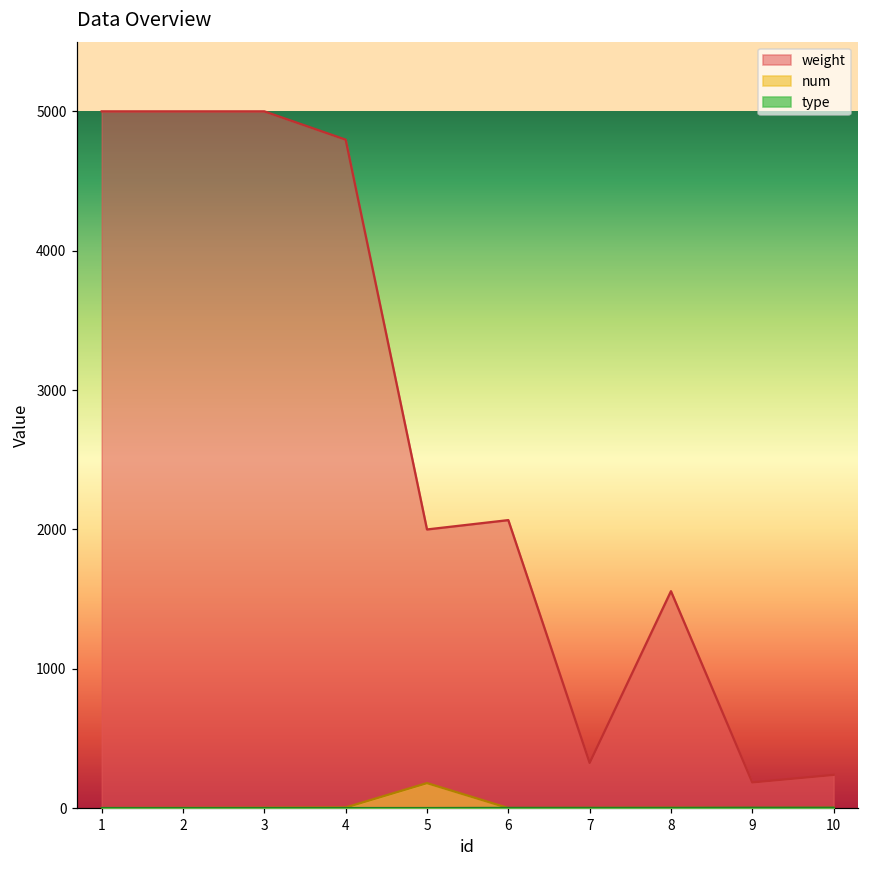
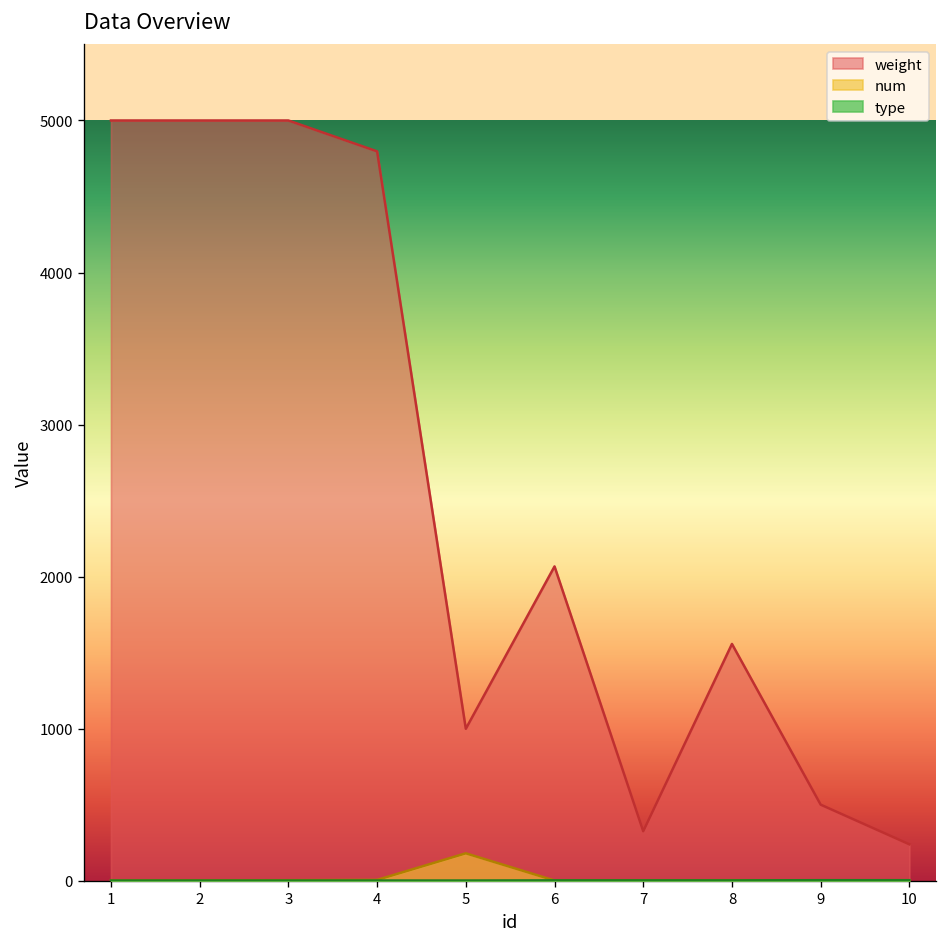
weight, 5: 2000 -> 1000
weight, 9: 190 -> 500
